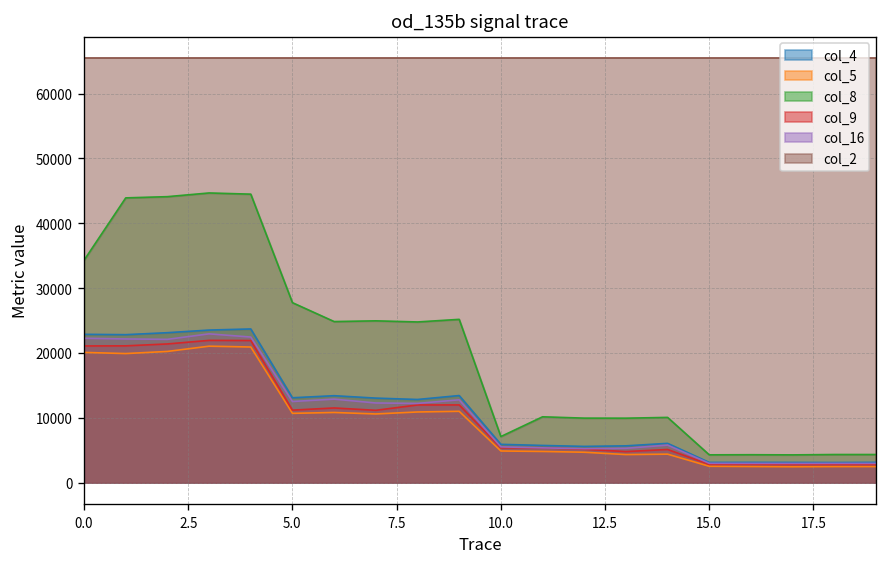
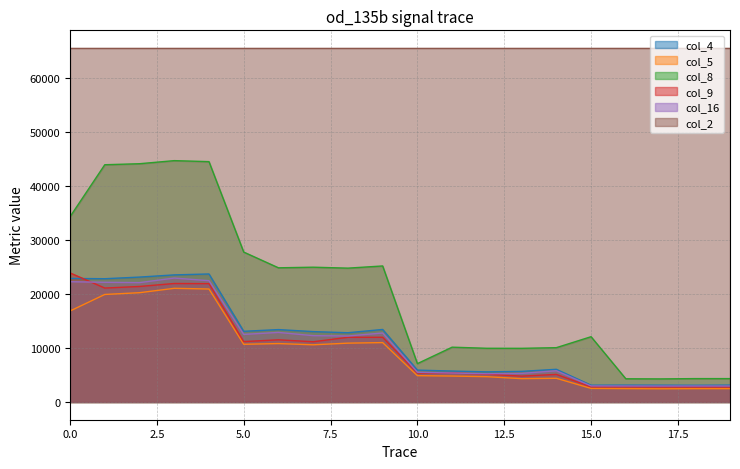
col_5, 0.0: 20000 -> 17000
col_9, 0.0: 21000 -> 24000
col_8, 15.0: 4000 -> 12000
